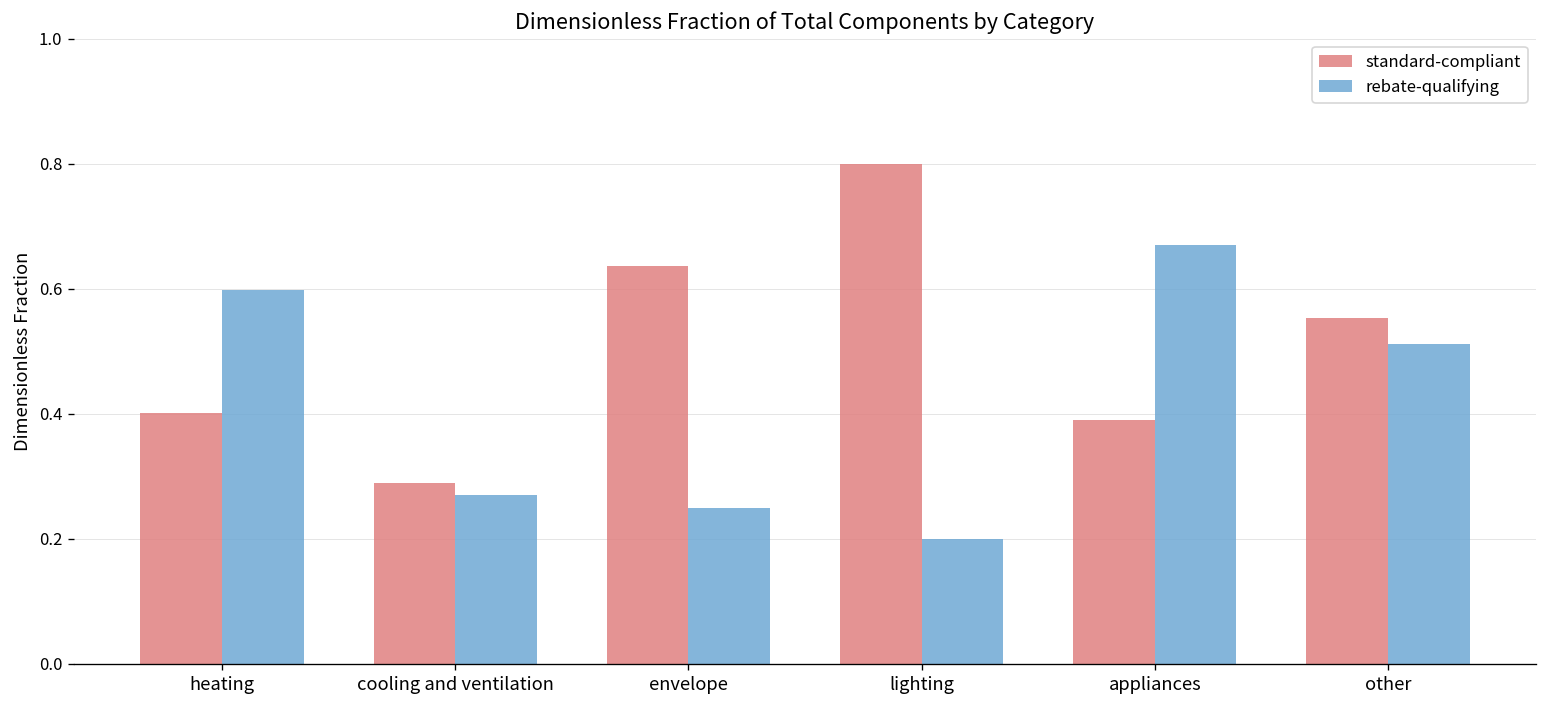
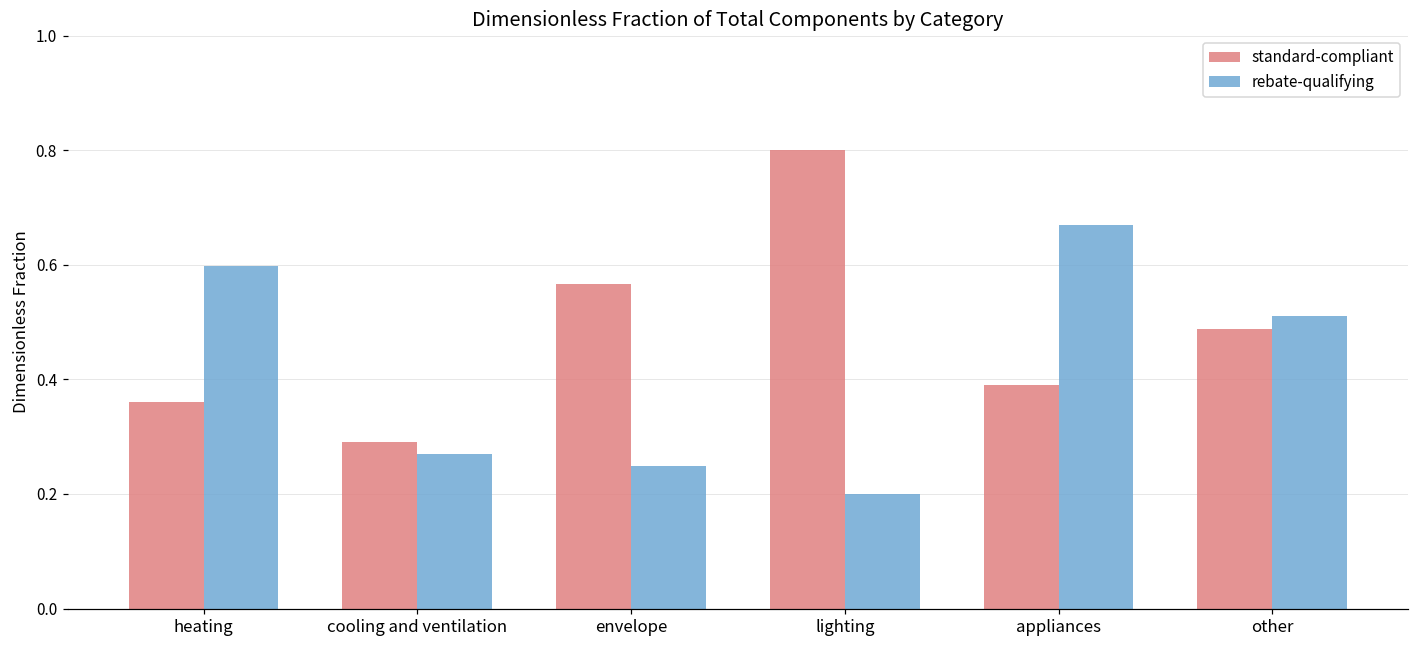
standard-compliant, heating: 0.40 -> 0.36
standard-compliant, envelope: 0.64 -> 0.57
standard-compliant, other: 0.55 -> 0.49
